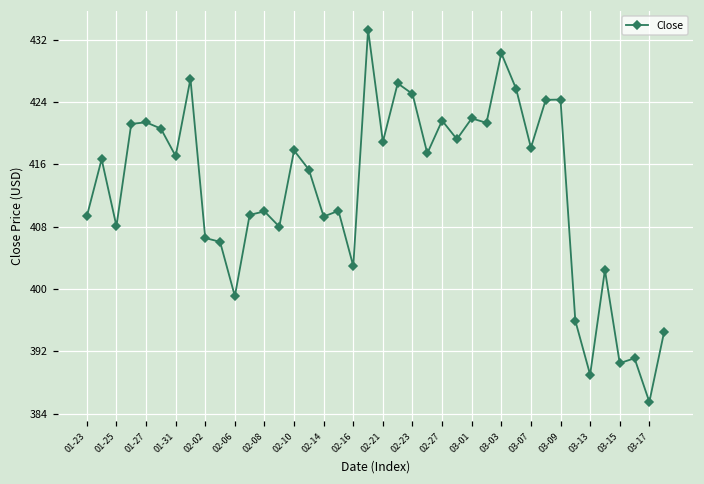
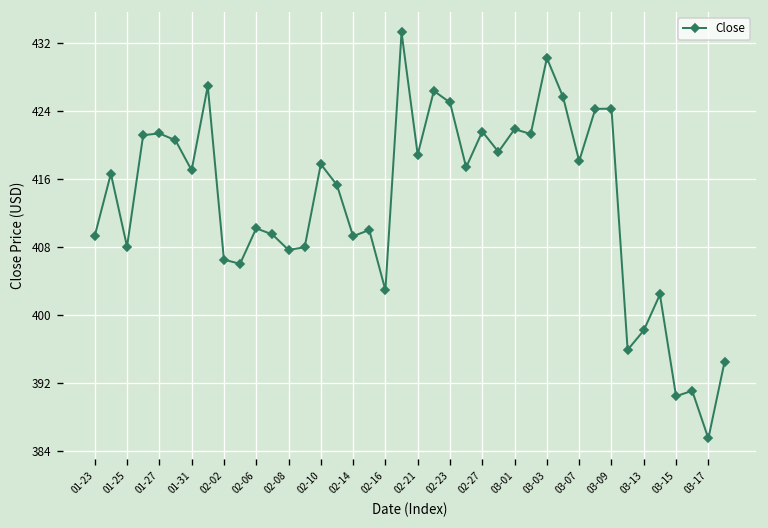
02-06: 399 -> 410
02-08: 410 -> 408
03-13: 389 -> 398
